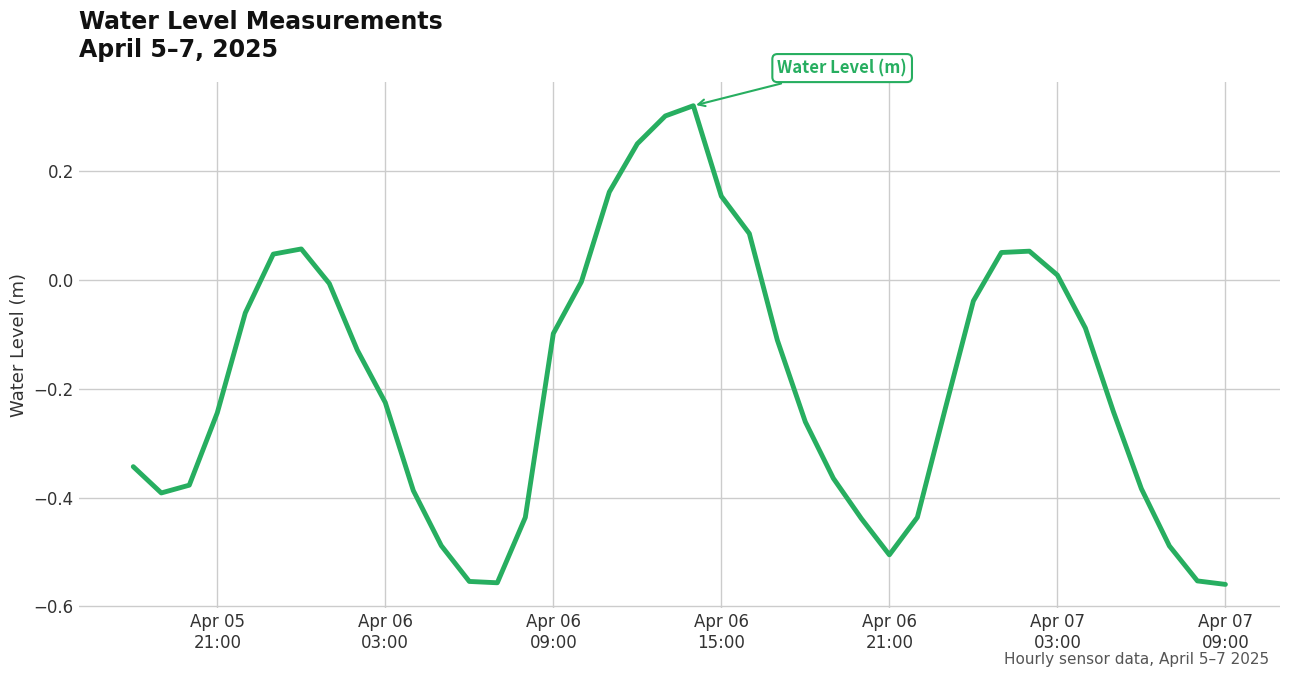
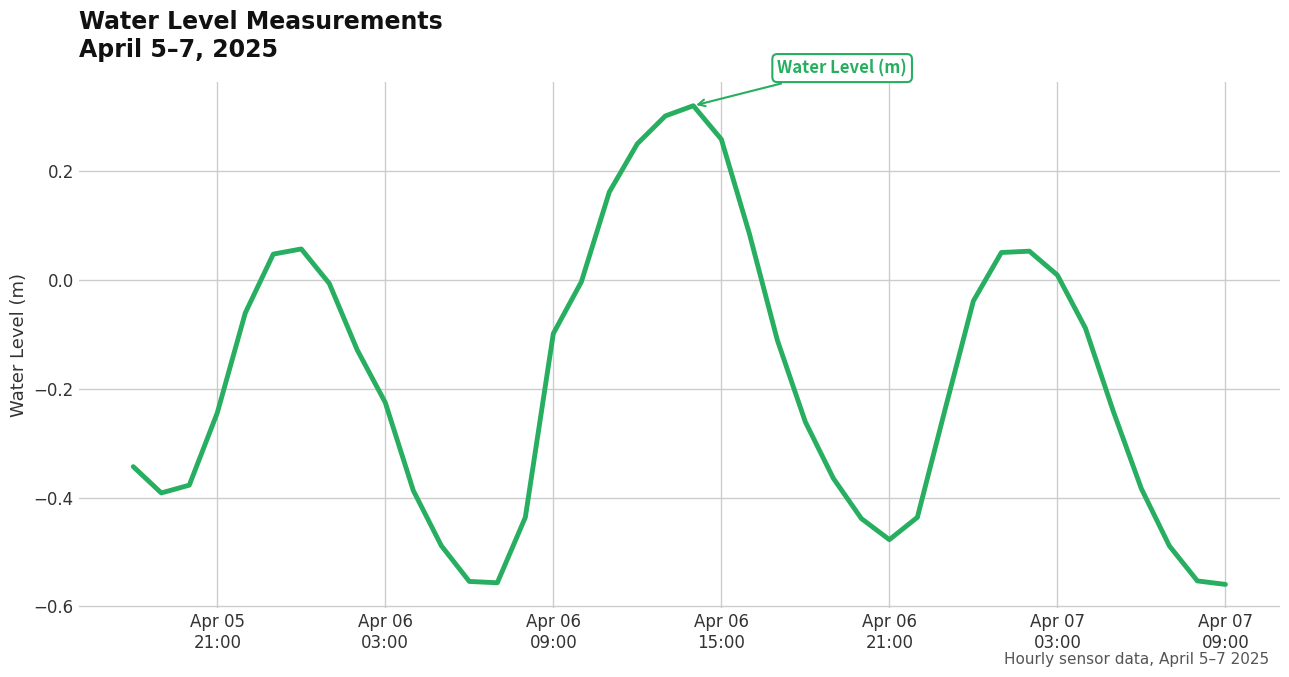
Apr 06 15:00: 0.15 -> 0.26
Apr 06 21:00: -0.51 -> -0.48
